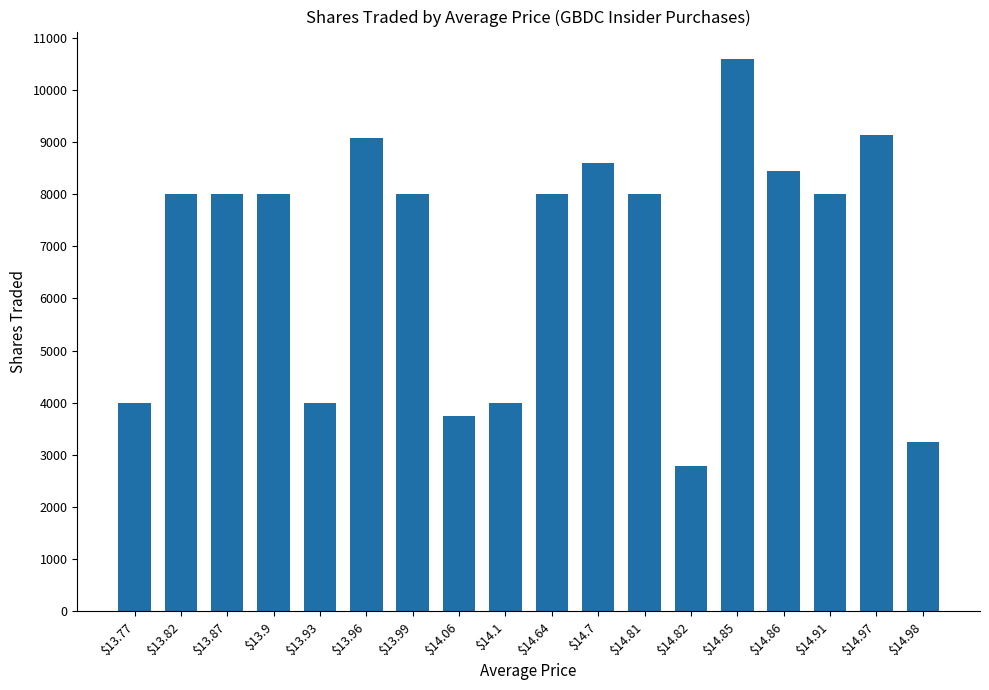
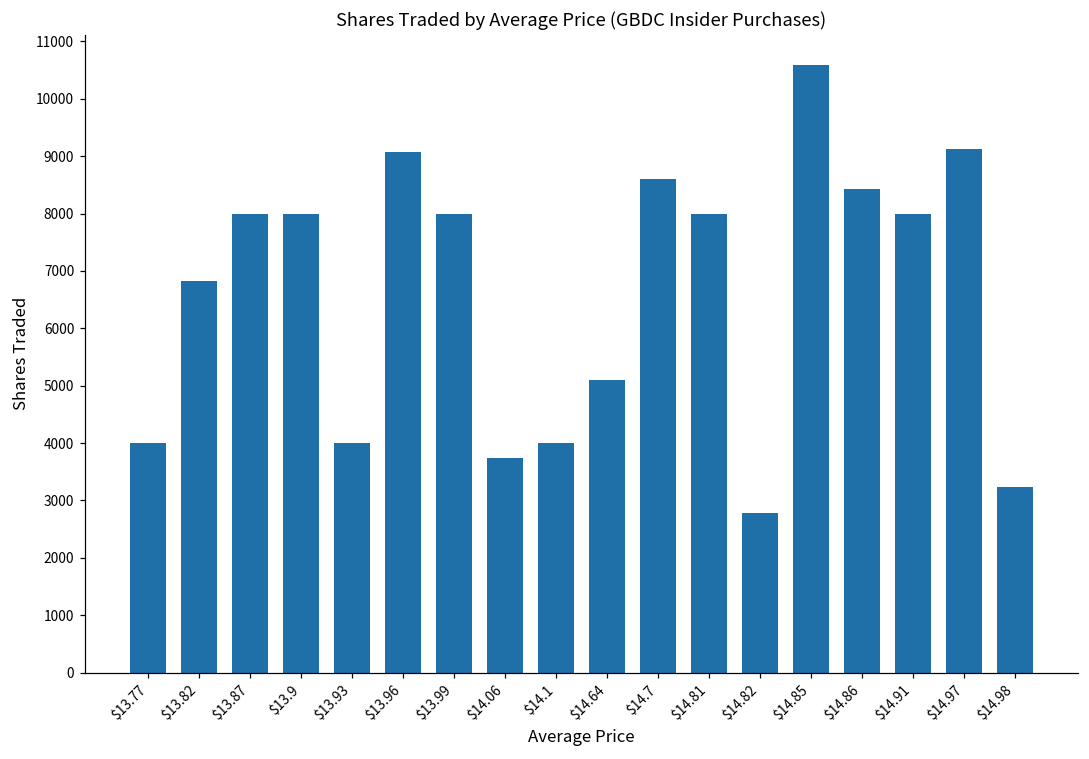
$13.82: 8000 -> 6800
$14.64: 8000 -> 5100
